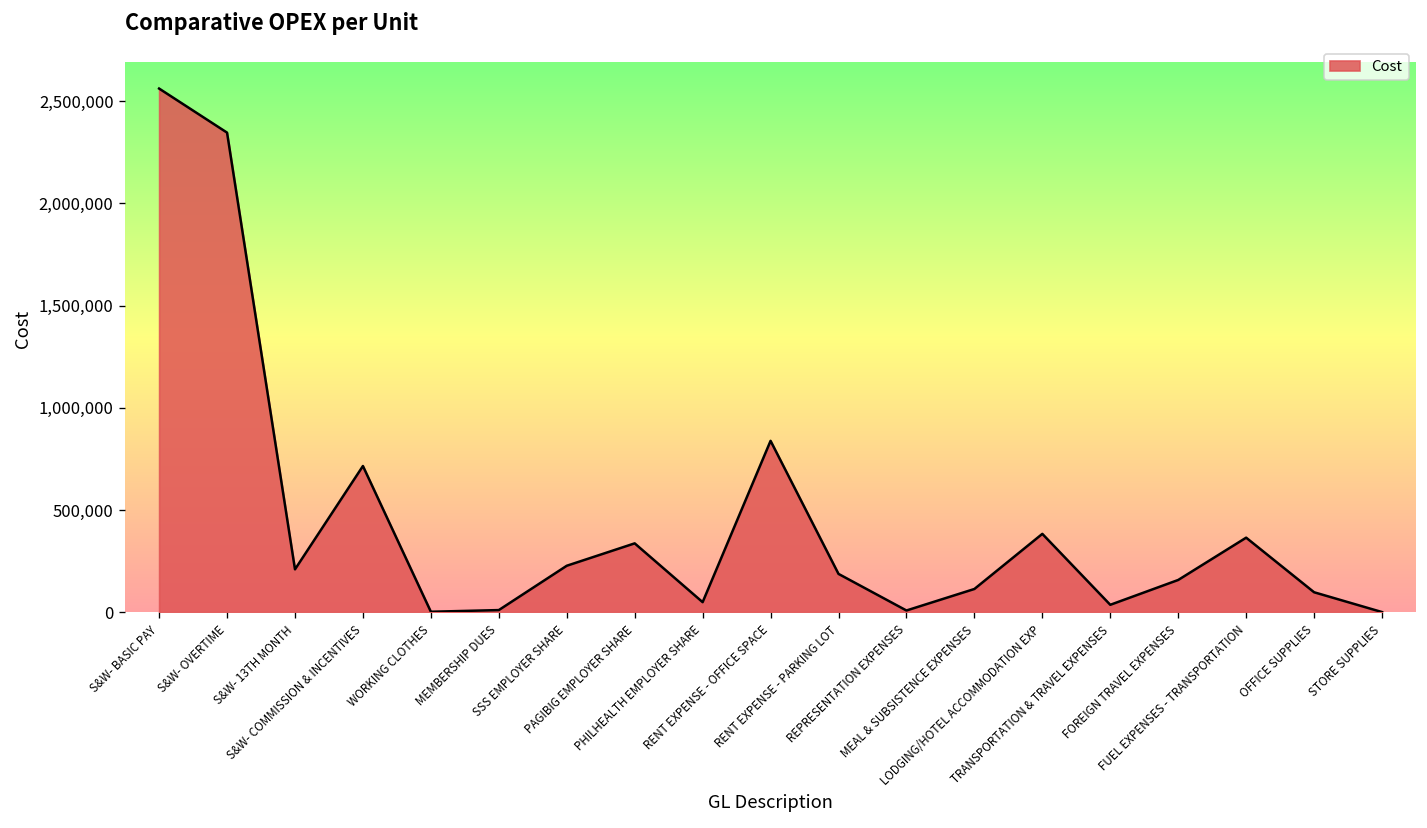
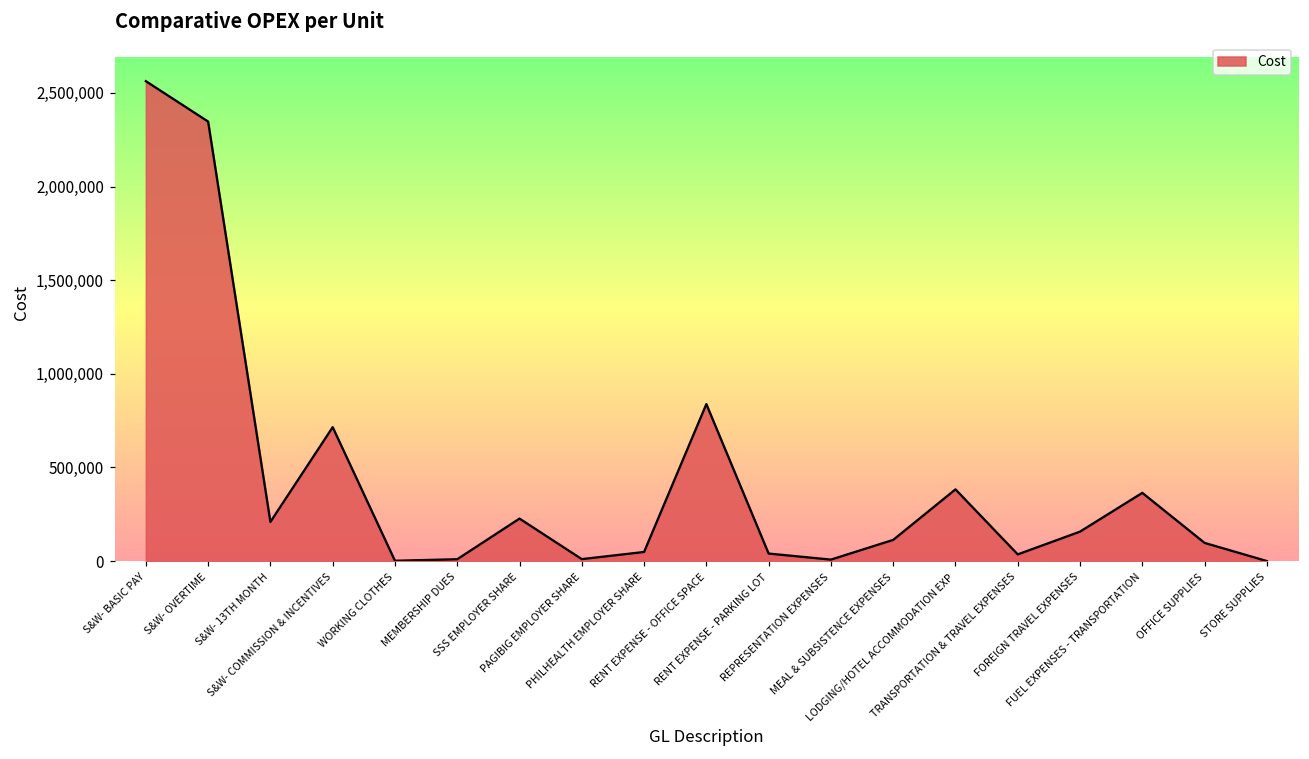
PAGIBIG EMPLOYER SHARE: 340,000 -> 10,000
RENT EXPENSE - PARKING LOT: 190,000 -> 40,000
